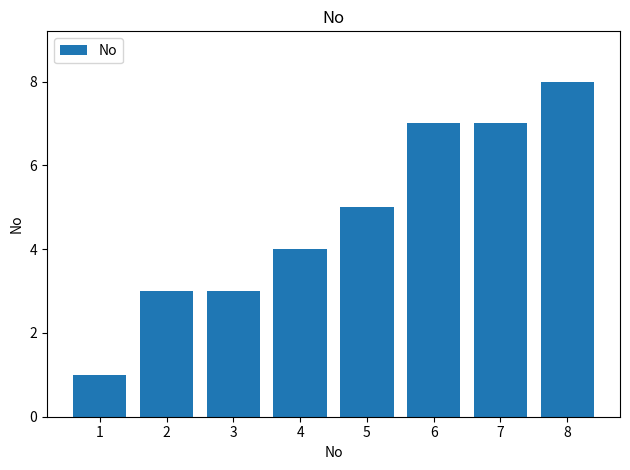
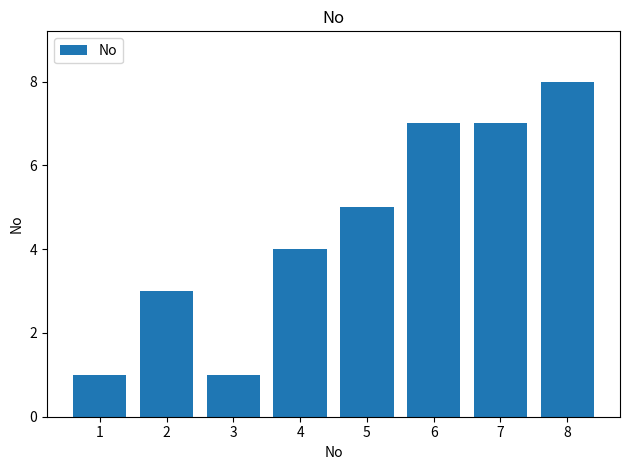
3: 3 -> 1
